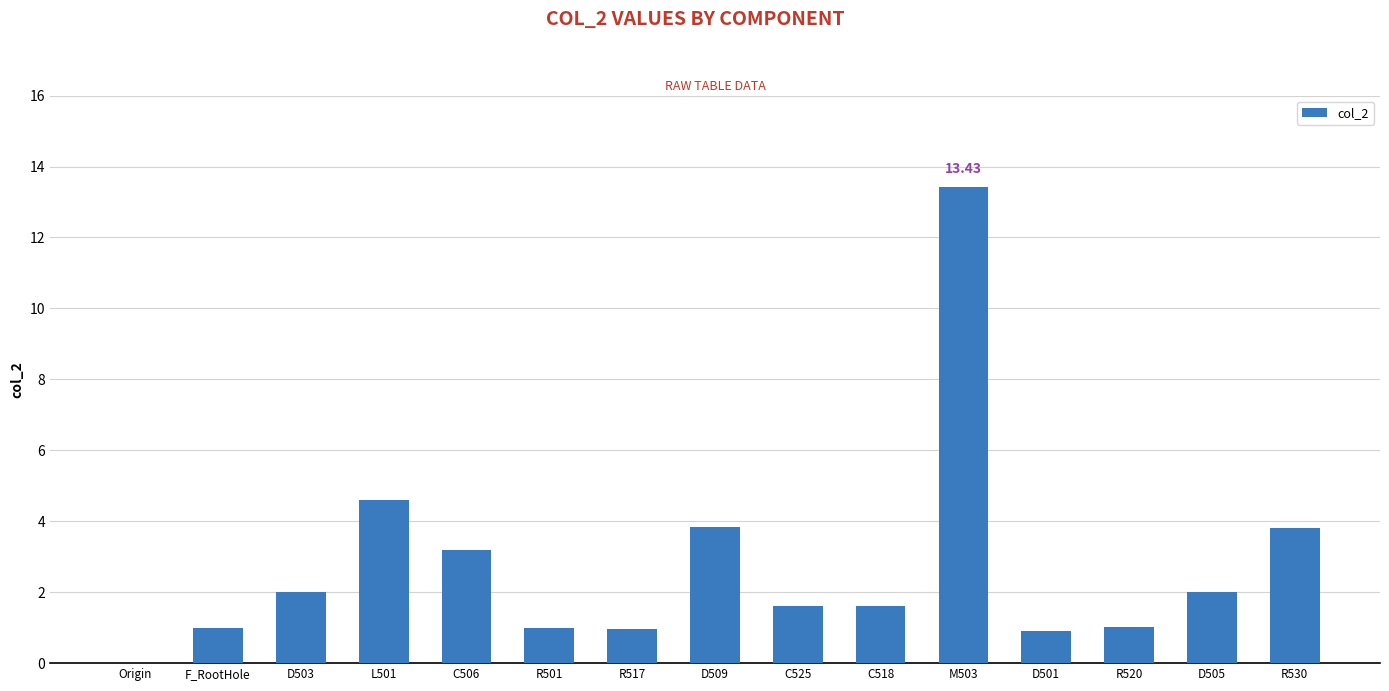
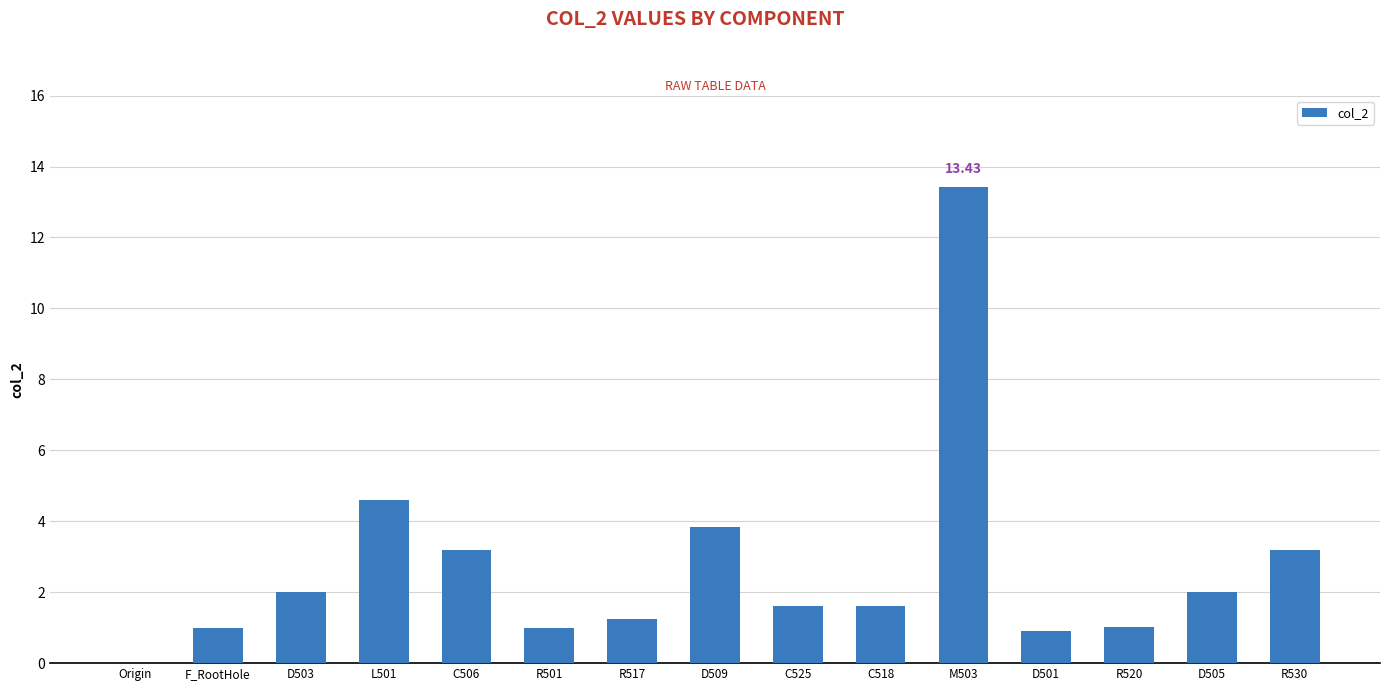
R517: 1.0 -> 1.3
R530: 3.8 -> 3.2
